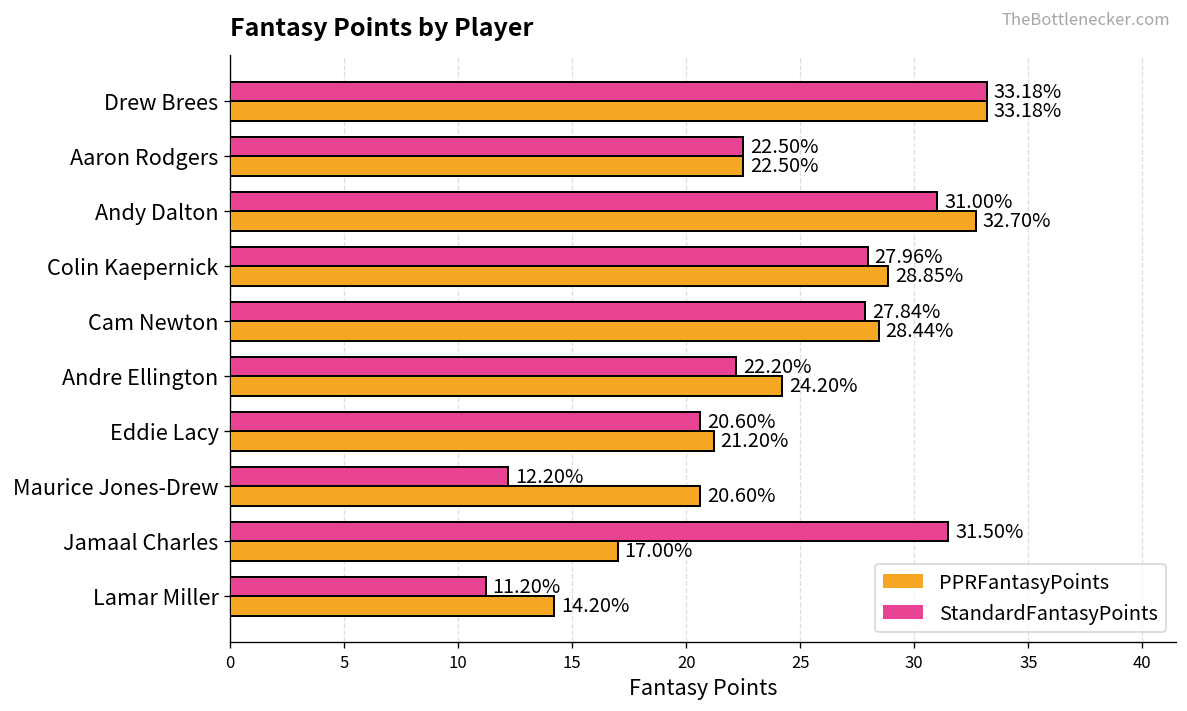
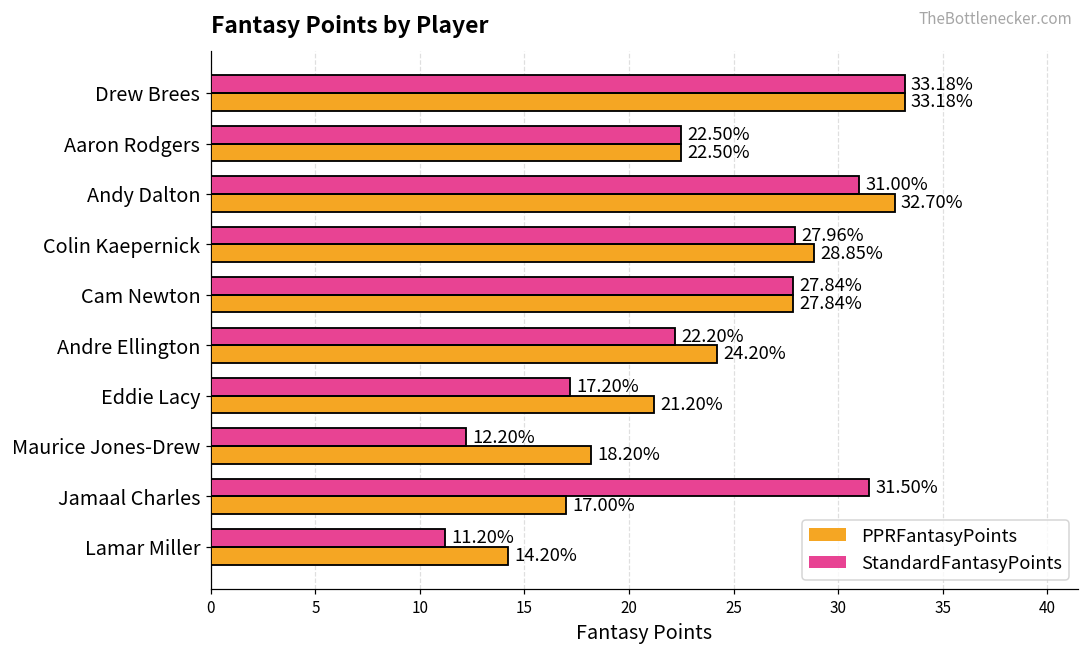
PPRFantasyPoints, Cam Newton: 28.44% -> 27.84%
StandardFantasyPoints, Eddie Lacy: 20.60% -> 17.20%
PPRFantasyPoints, Maurice Jones-Drew: 20.60% -> 18.20%
